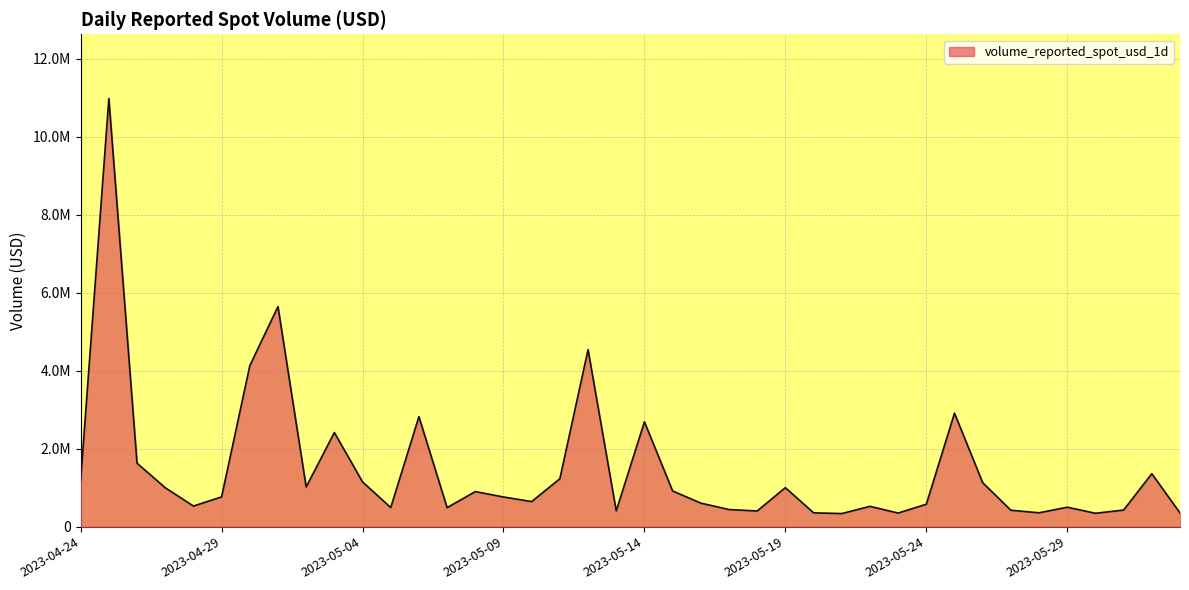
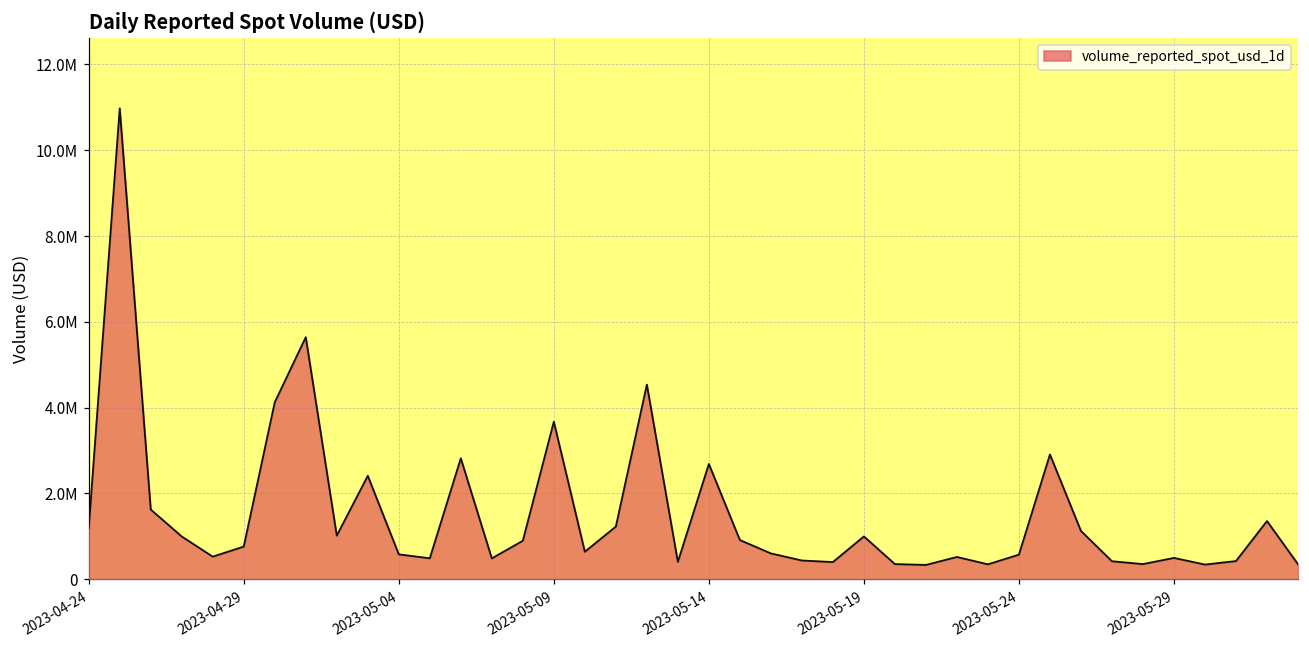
2023-05-04: 1100000 -> 600000
2023-05-09: 800000 -> 3700000
